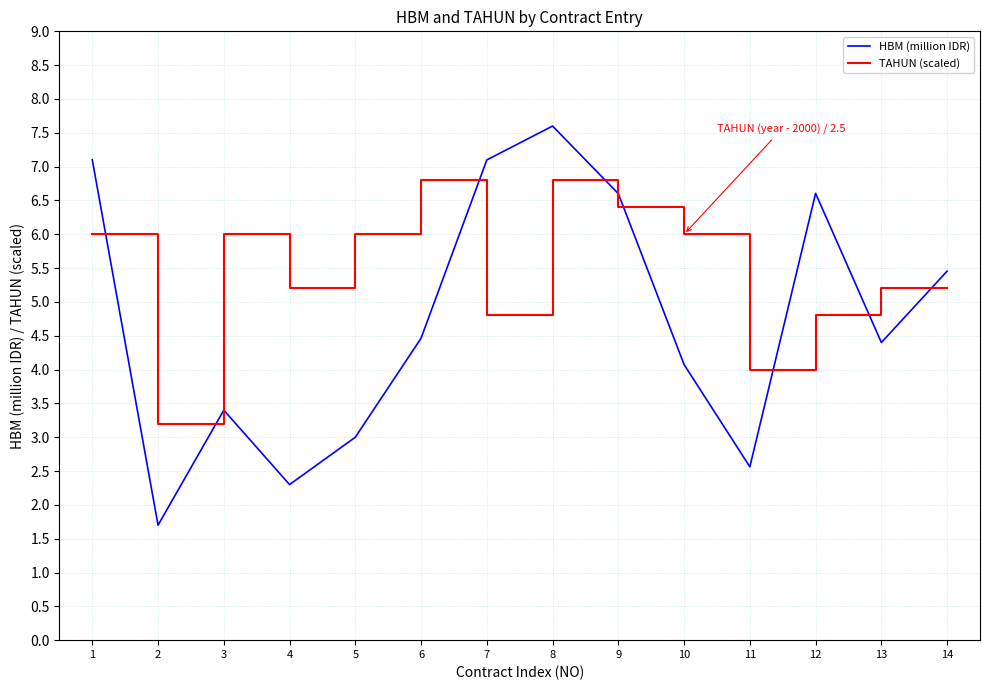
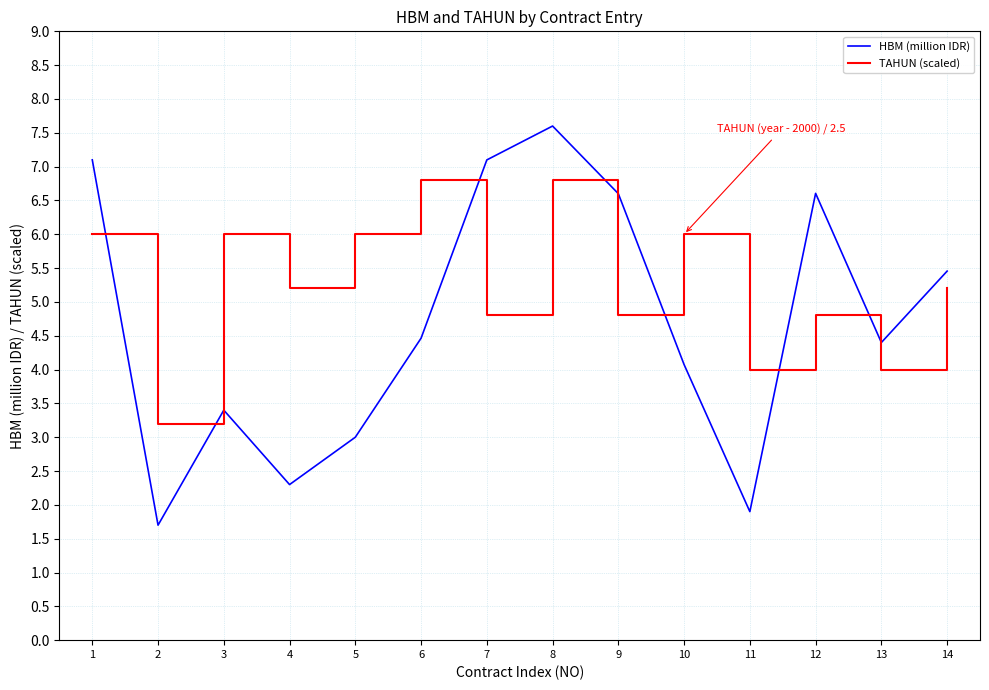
TAHUN (scaled), 9: 6.4 -> 4.8
HBM (million IDR), 11: 2.6 -> 1.9
TAHUN (scaled), 13: 5.2 -> 4.0
